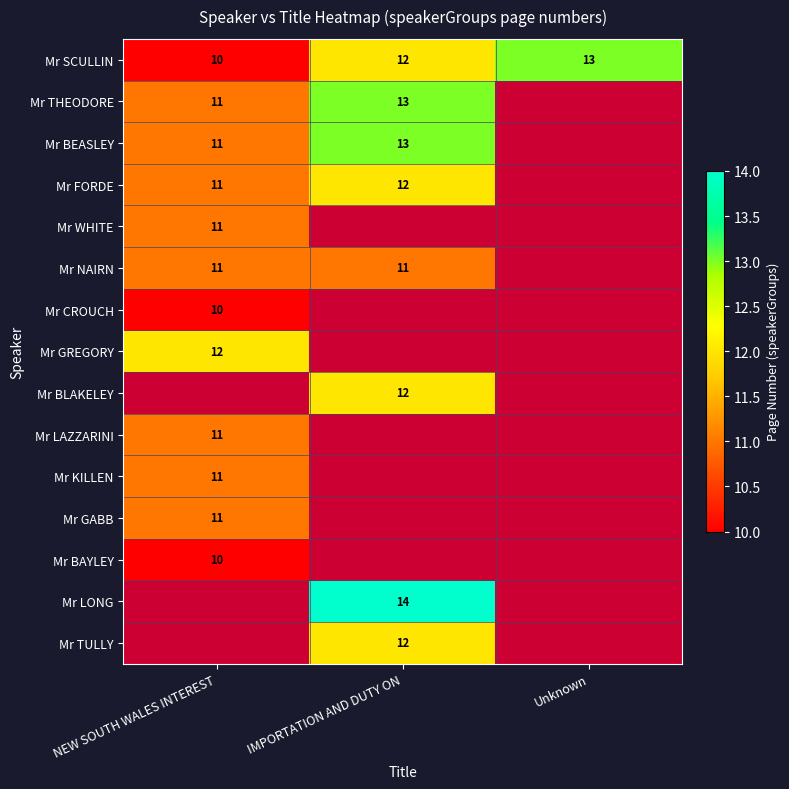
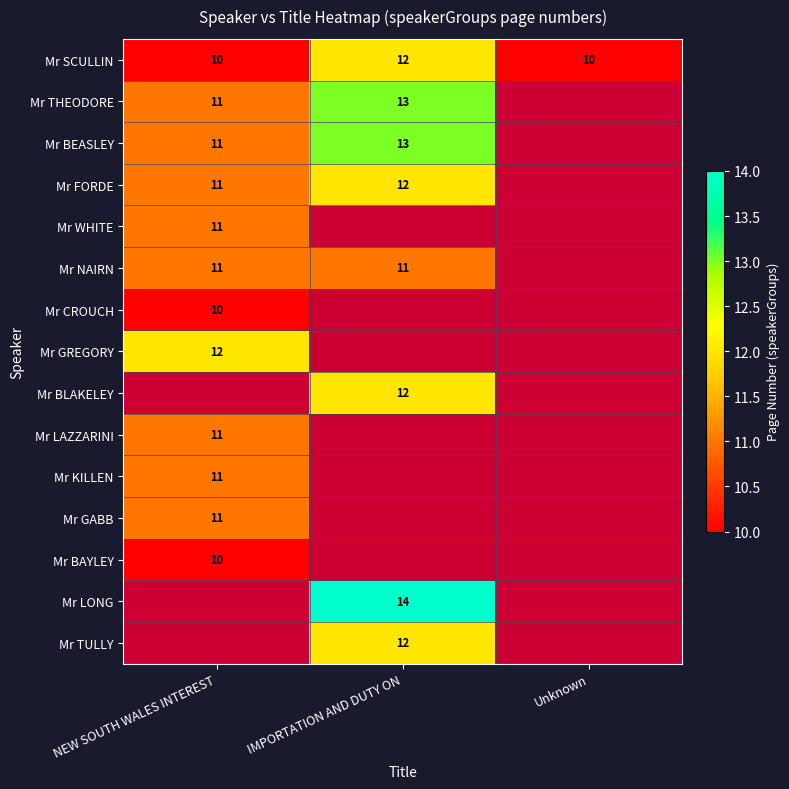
Mr SCULLIN, Unknown: 13 -> 10
